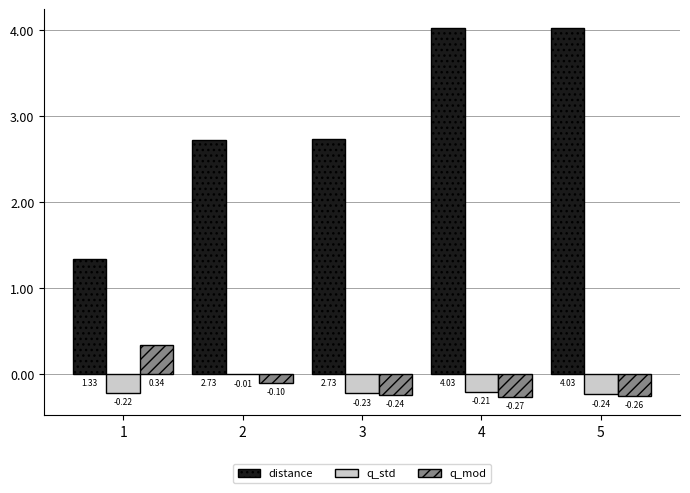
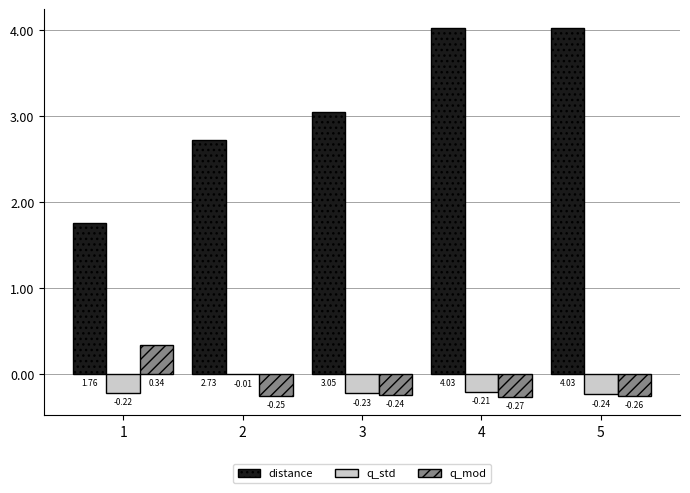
distance, 1: 1.33 -> 1.76
q_mod, 2: -0.10 -> -0.25
distance, 3: 2.73 -> 3.05
